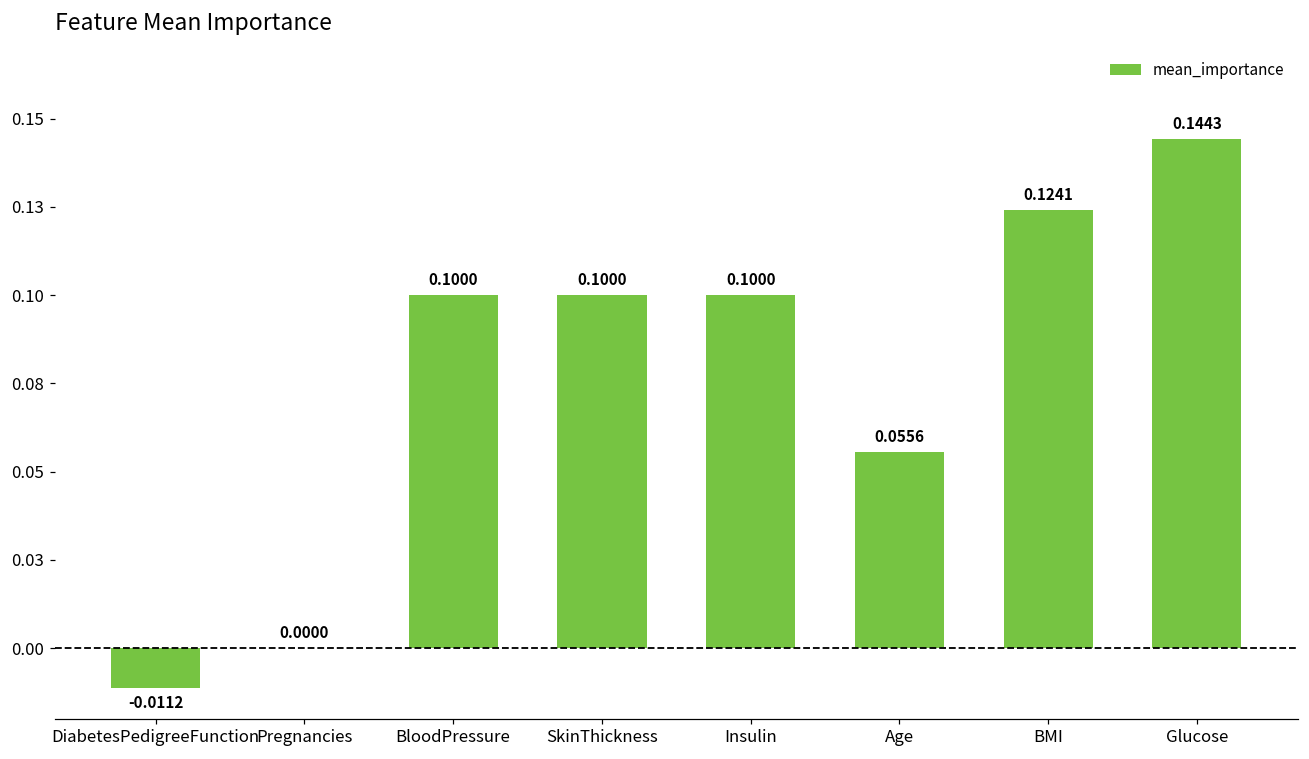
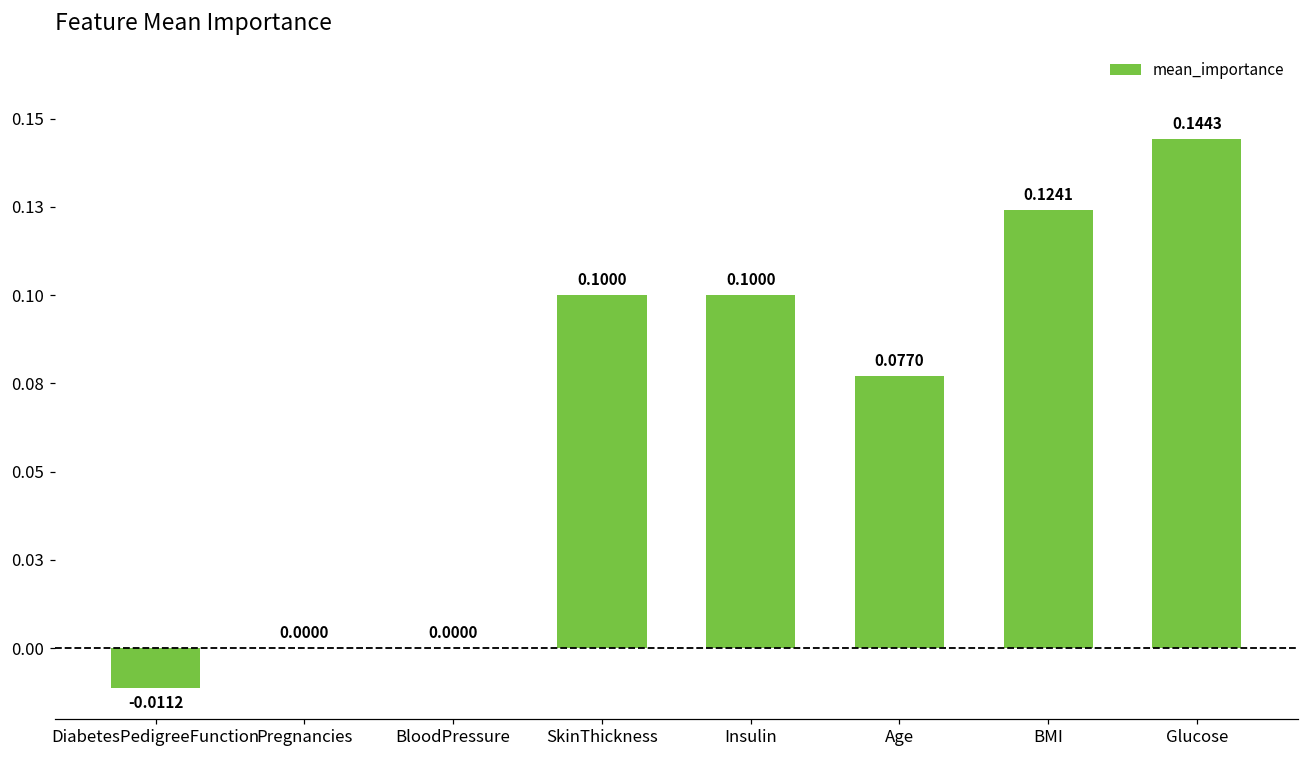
BloodPressure: 0.1000 -> 0.0000
Age: 0.0556 -> 0.0770
